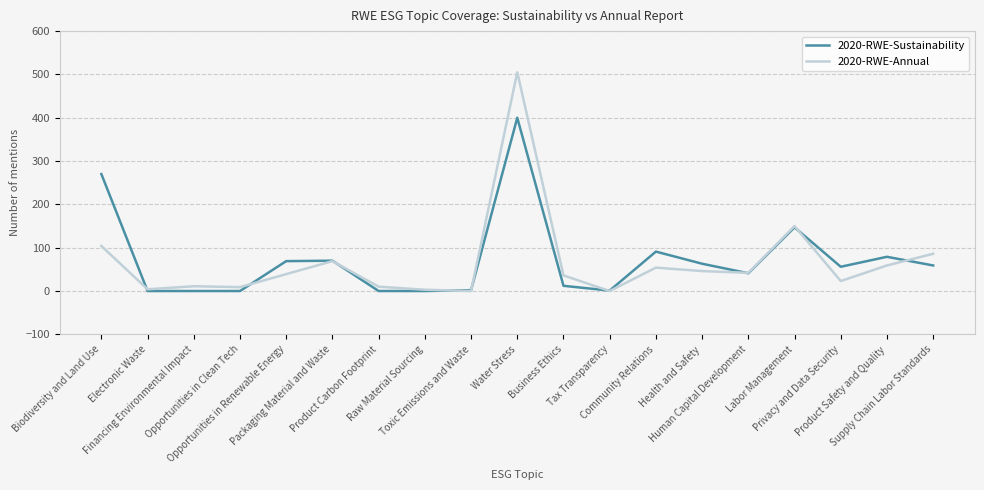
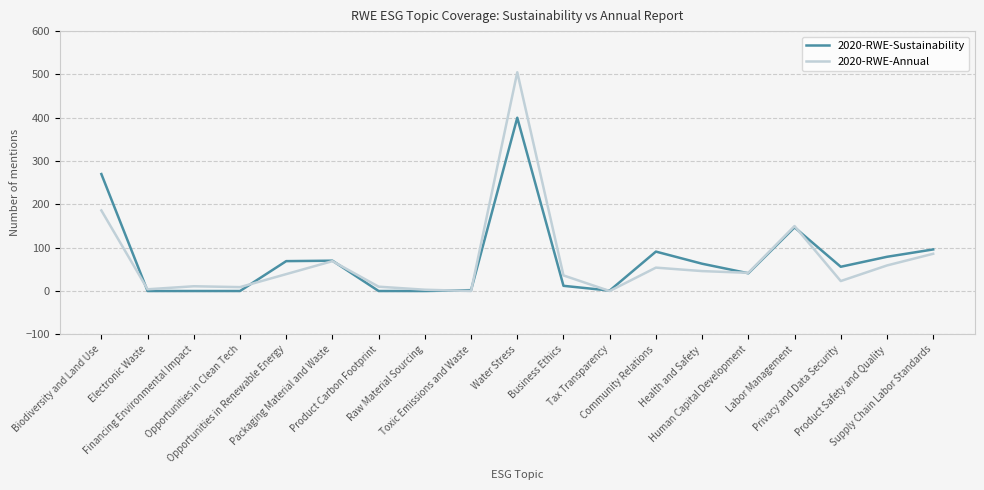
2020-RWE-Annual, Biodiversity and Land Use: 100 -> 190
2020-RWE-Sustainability, Supply Chain Labor Standards: 60 -> 100
